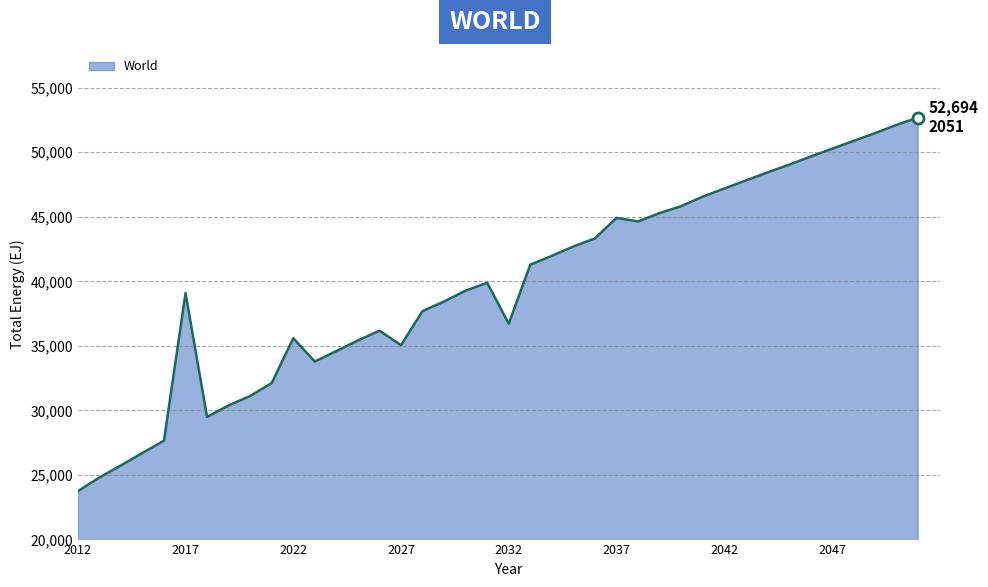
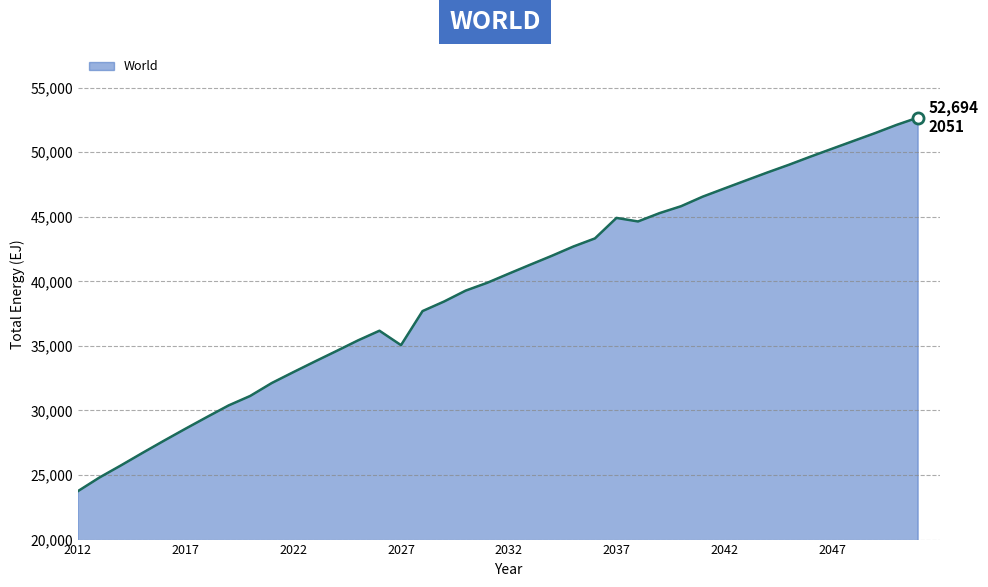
World, 2017: 39,100 -> 28,600
World, 2022: 35,600 -> 33,000
World, 2032: 36,700 -> 40,600
